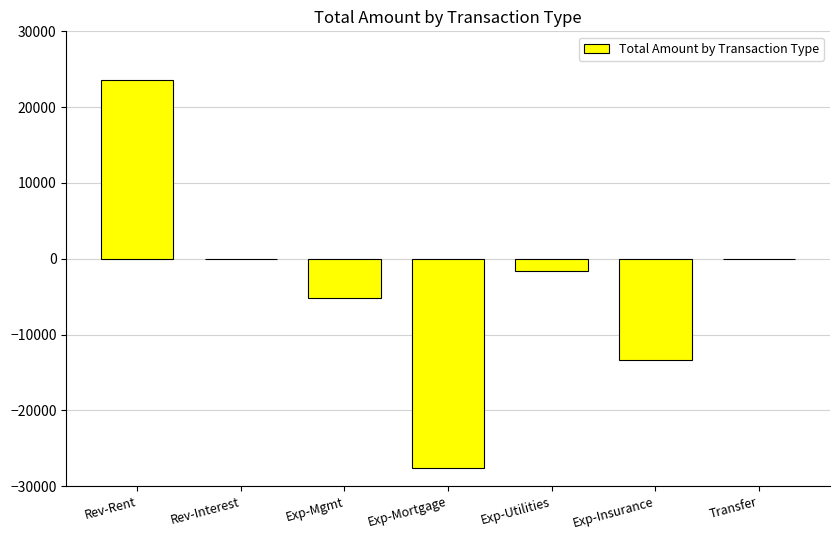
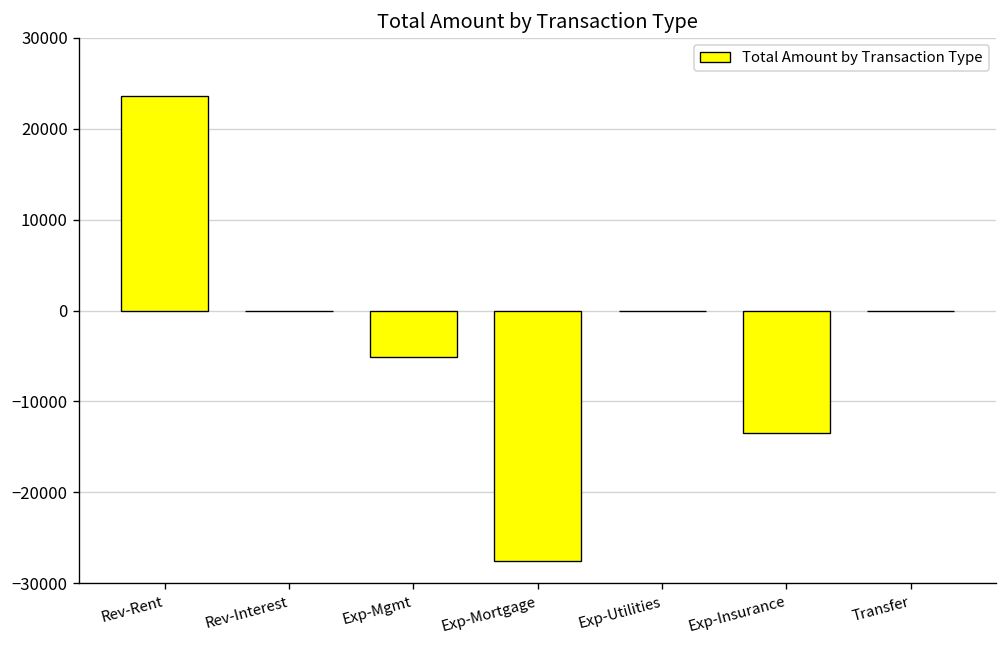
Exp-Utilities: -2000 -> 0
